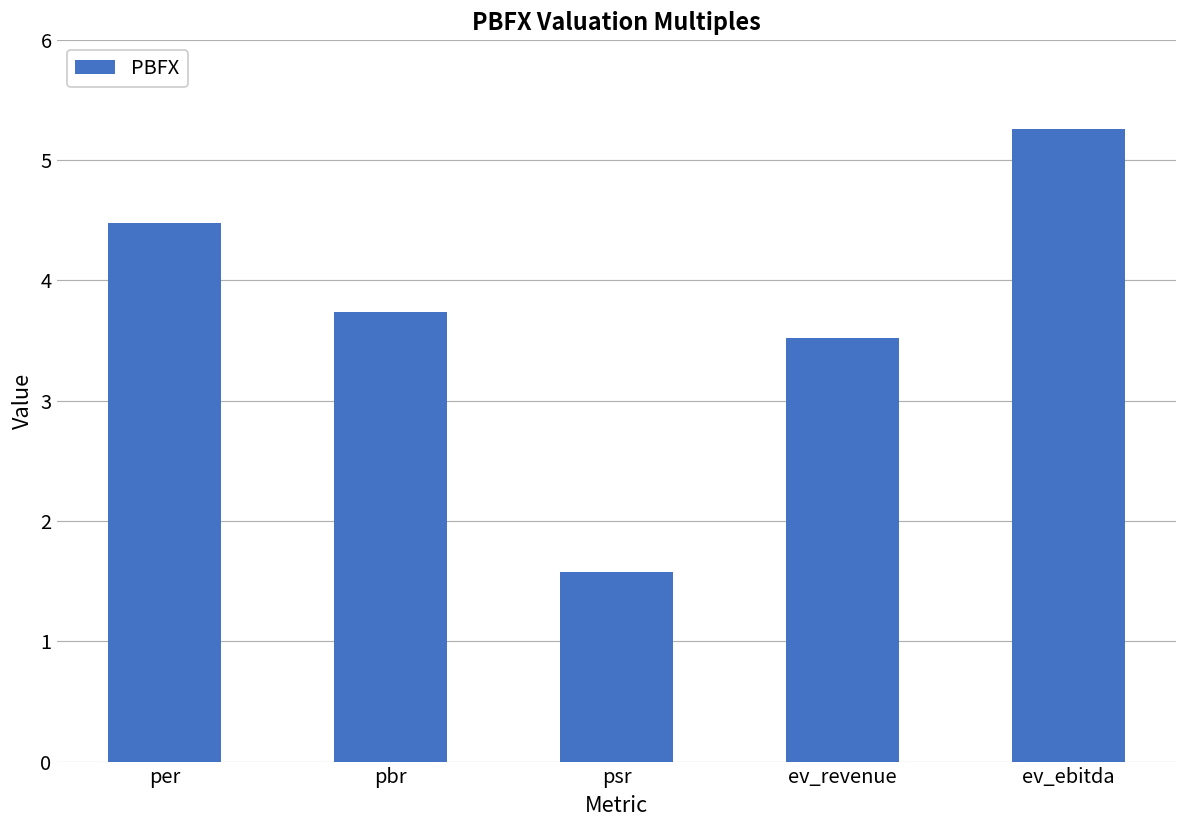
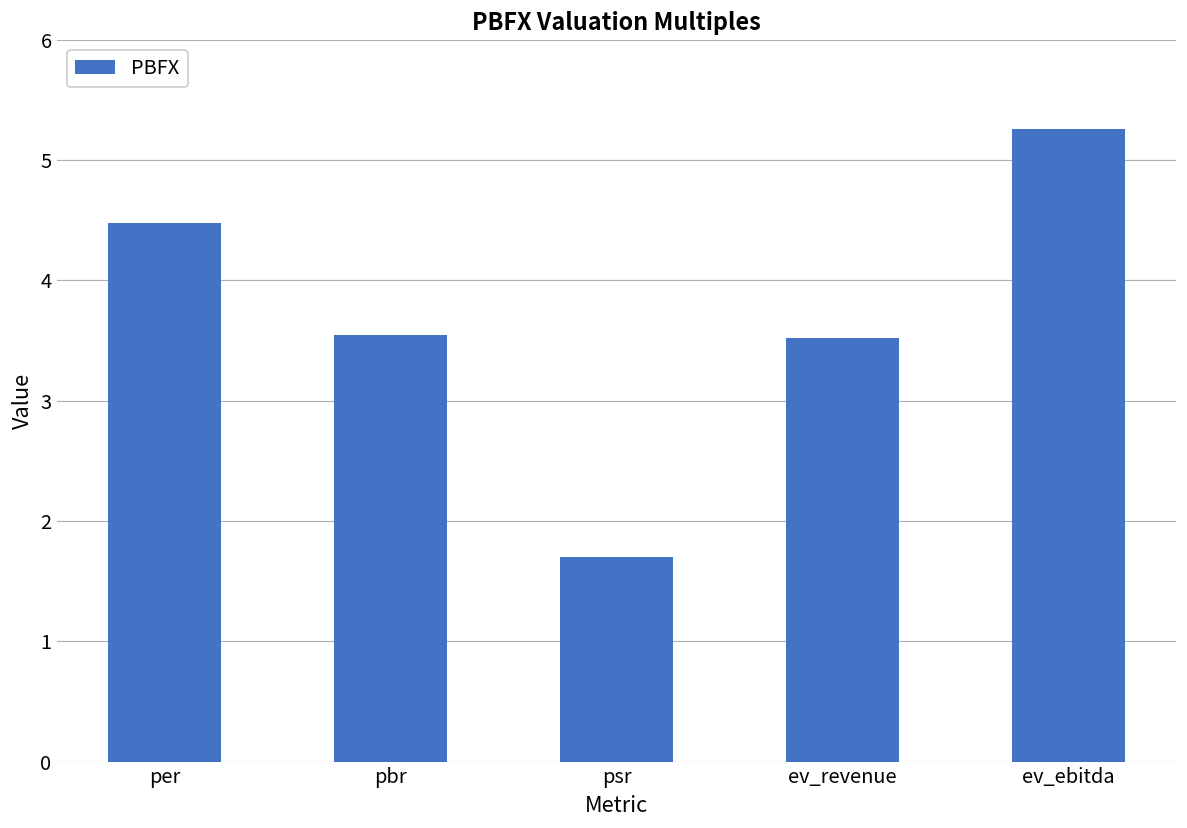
pbr: 3.74 -> 3.55
psr: 1.58 -> 1.70
